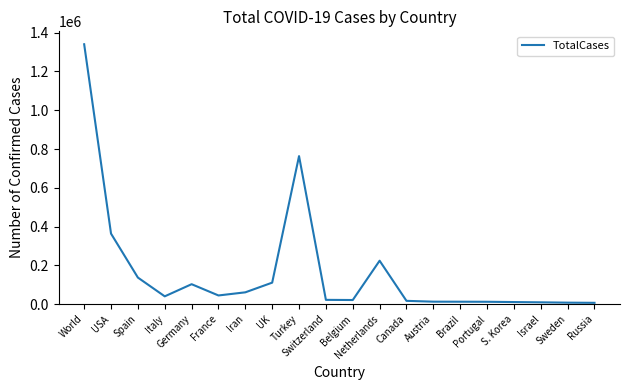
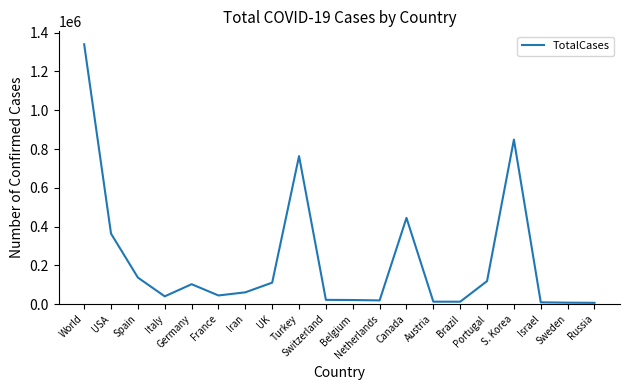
Netherlands: 220000 -> 20000
Canada: 20000 -> 440000
Portugal: 10000 -> 120000
S. Korea: 10000 -> 850000
